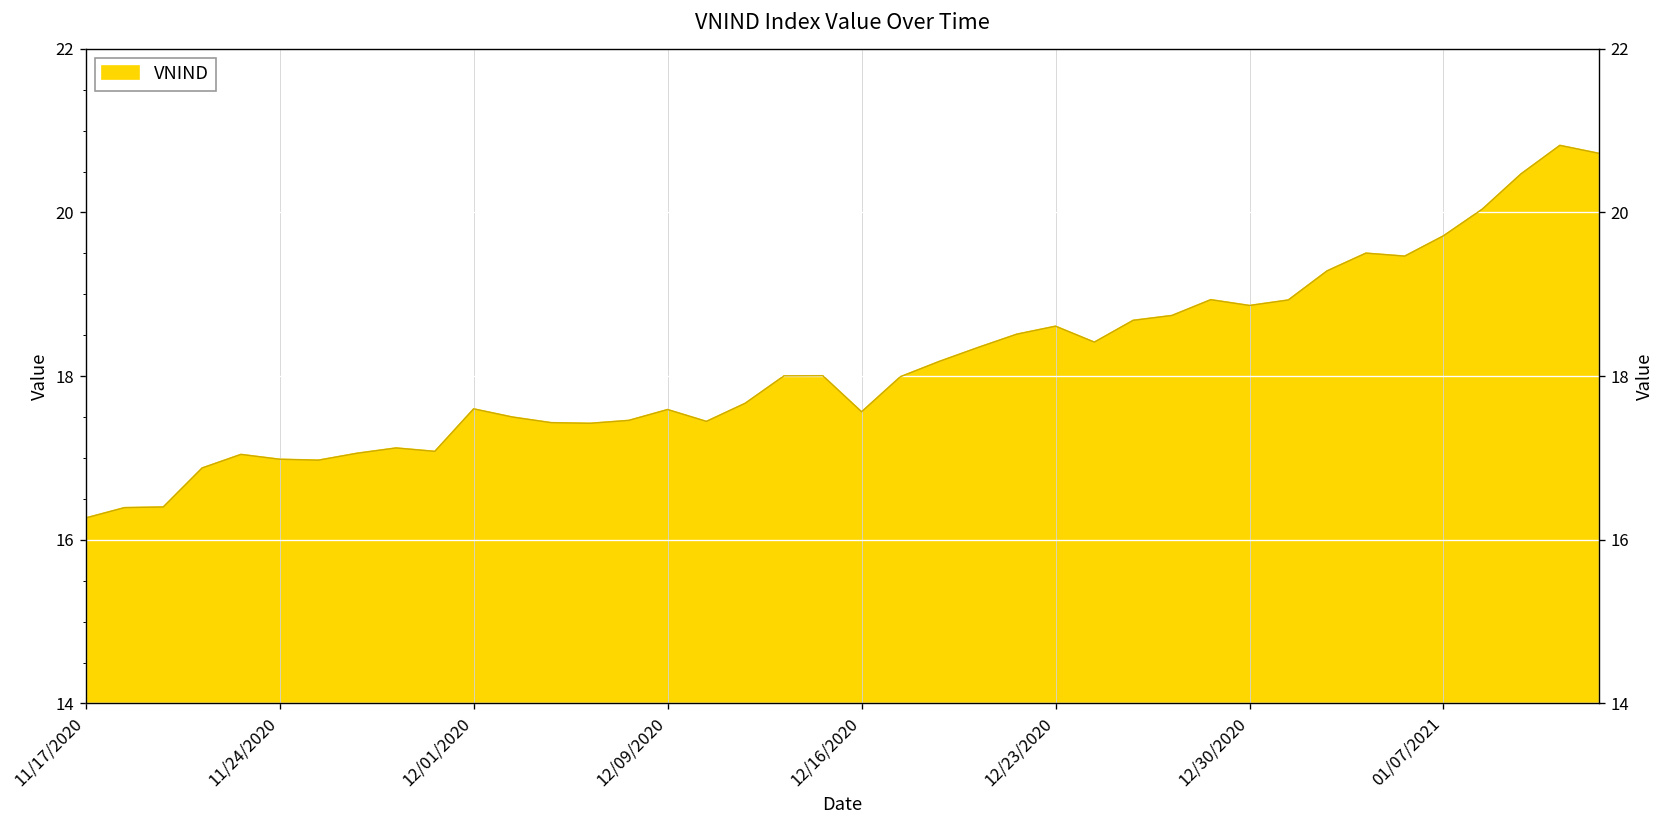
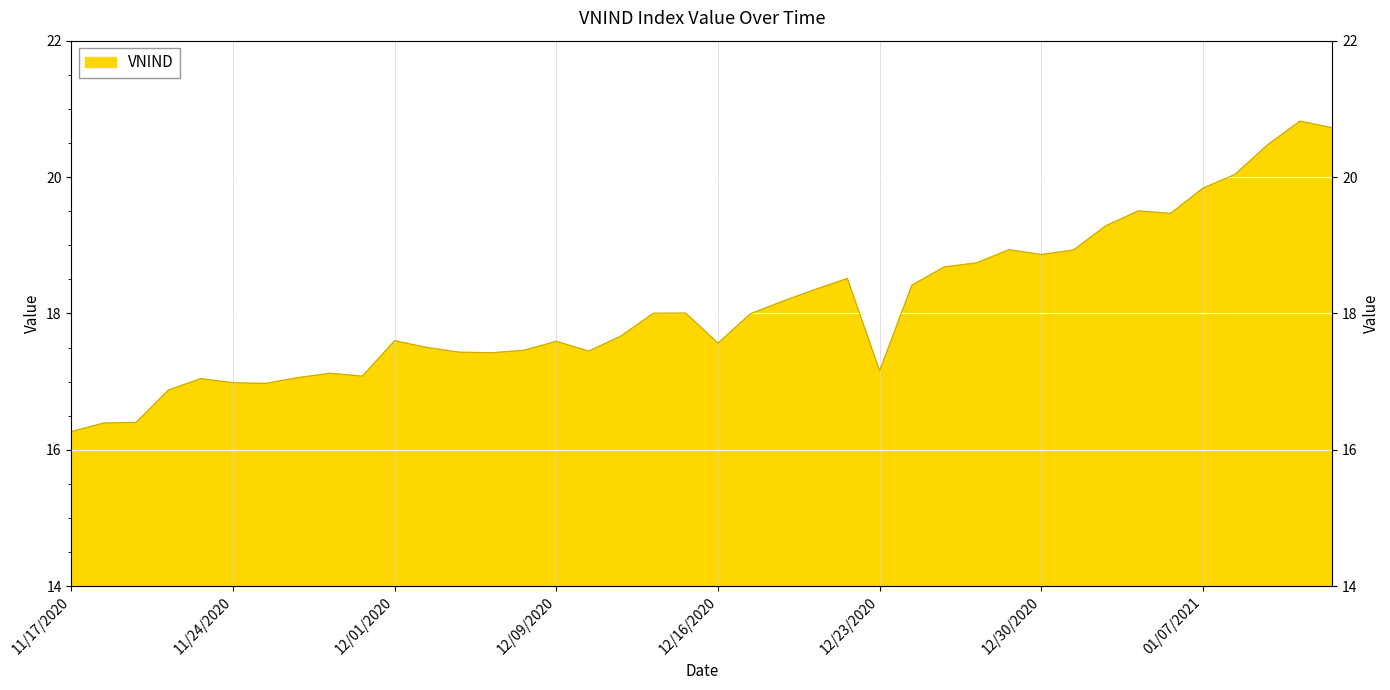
12/23/2020: 18.6 -> 17.2
01/07/2021: 19.7 -> 19.8
